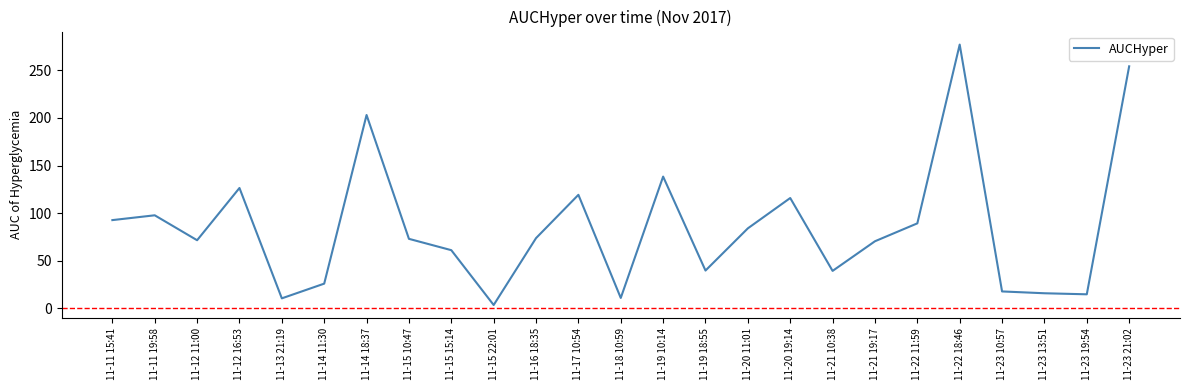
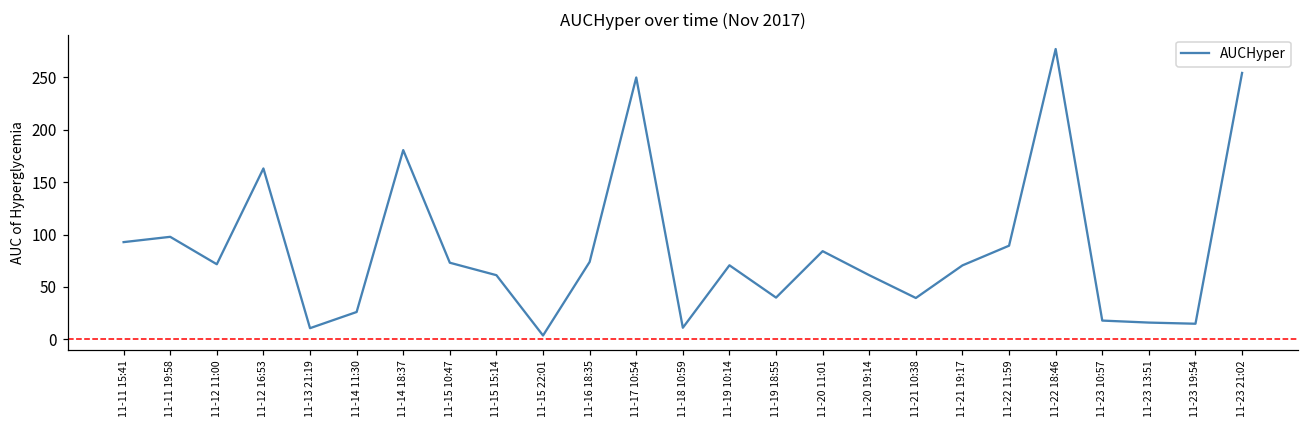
11-12 16:53: 130 -> 160
11-14 18:37: 200 -> 180
11-17 10:54: 120 -> 250
11-19 10:14: 140 -> 70
11-20 19:14: 120 -> 60
